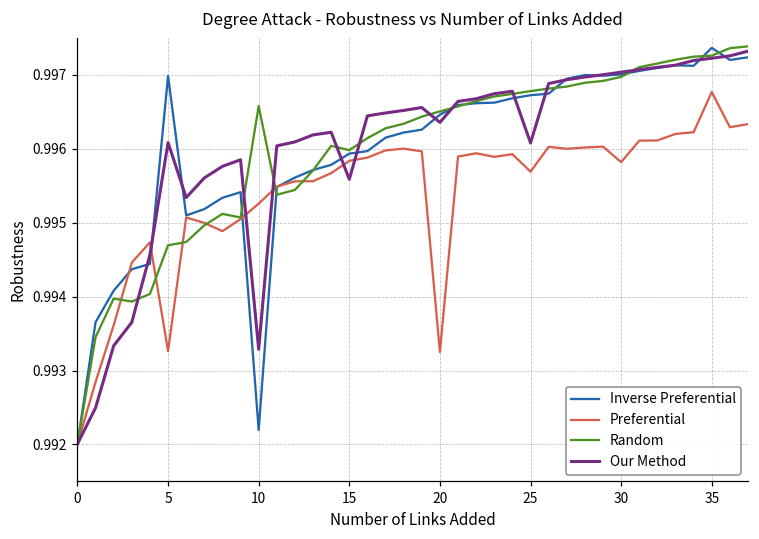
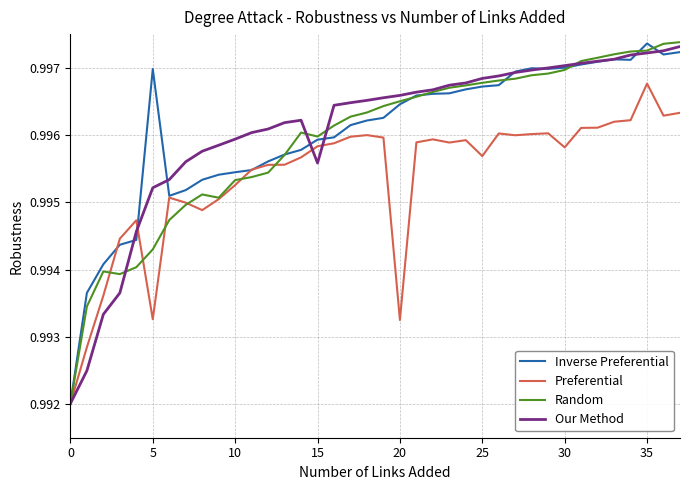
Random, 5: 0.9947 -> 0.9943
Our Method, 5: 0.9961 -> 0.9952
Inverse Preferential, 10: 0.9922 -> 0.9954
Random, 10: 0.9966 -> 0.9953
Our Method, 10: 0.9933 -> 0.9959
Our Method, 20: 0.9964 -> 0.9966
Our Method, 25: 0.9961 -> 0.9968
